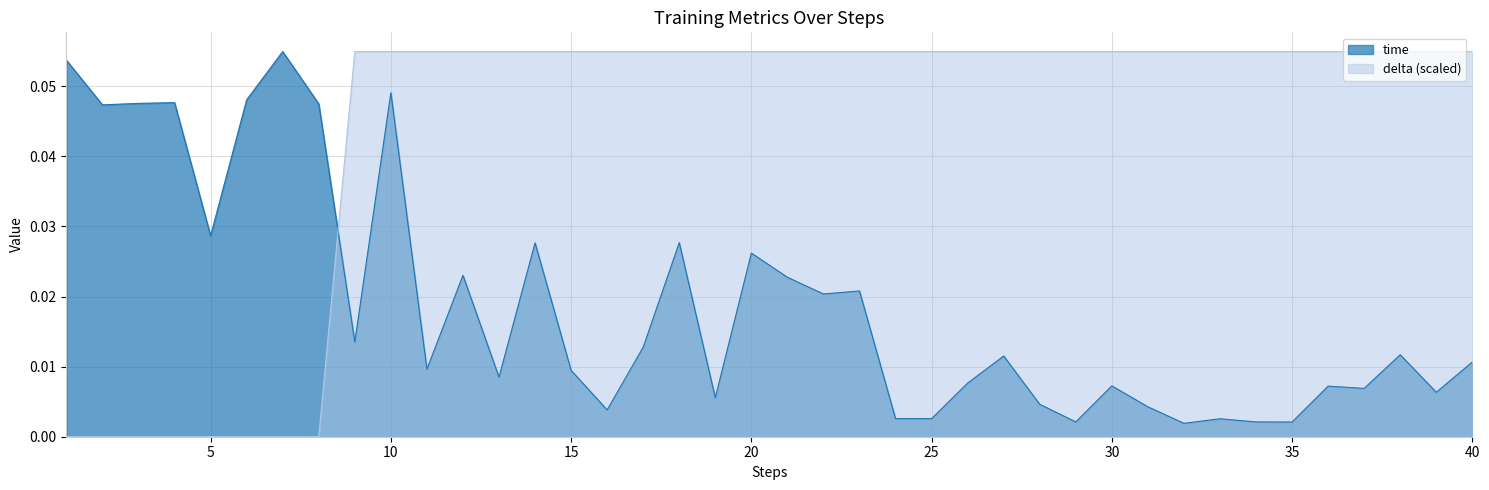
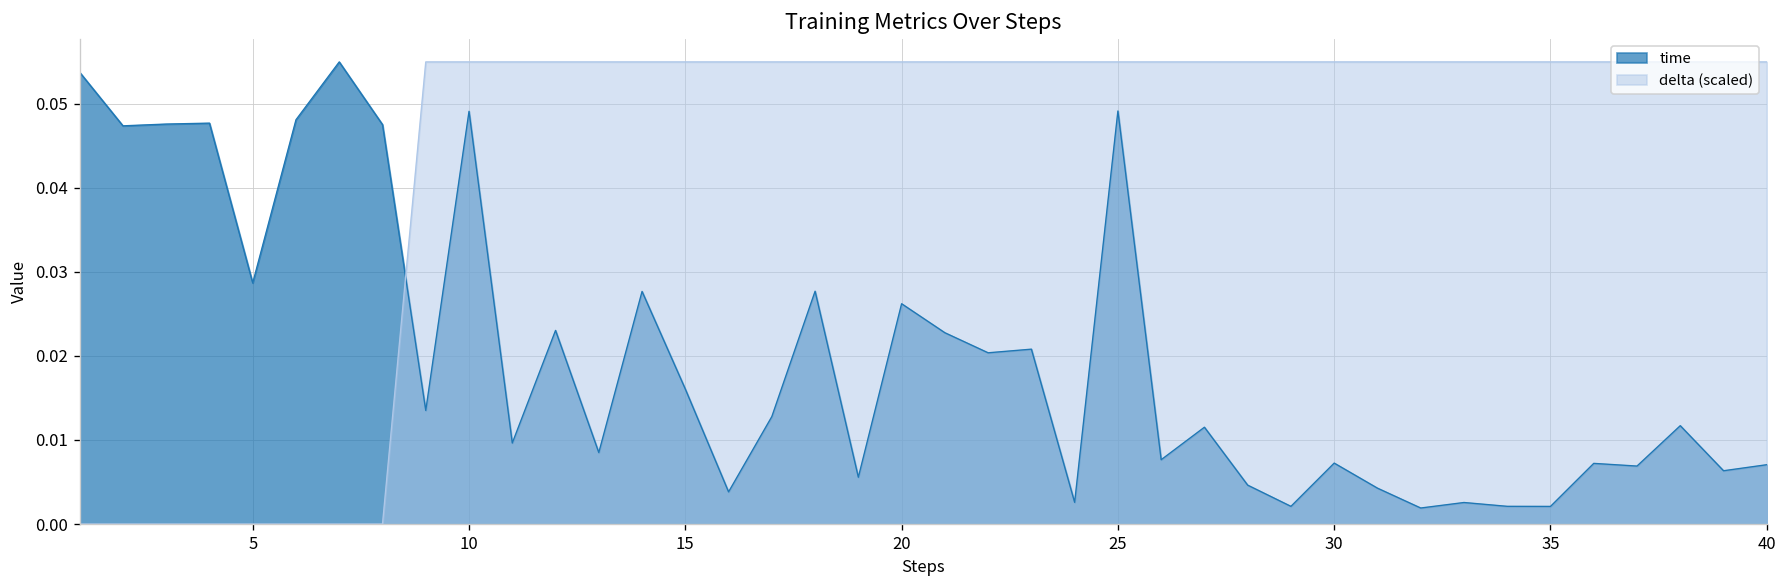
time, 15: 0.009 -> 0.016
time, 25: 0.003 -> 0.049
time, 40: 0.011 -> 0.007
